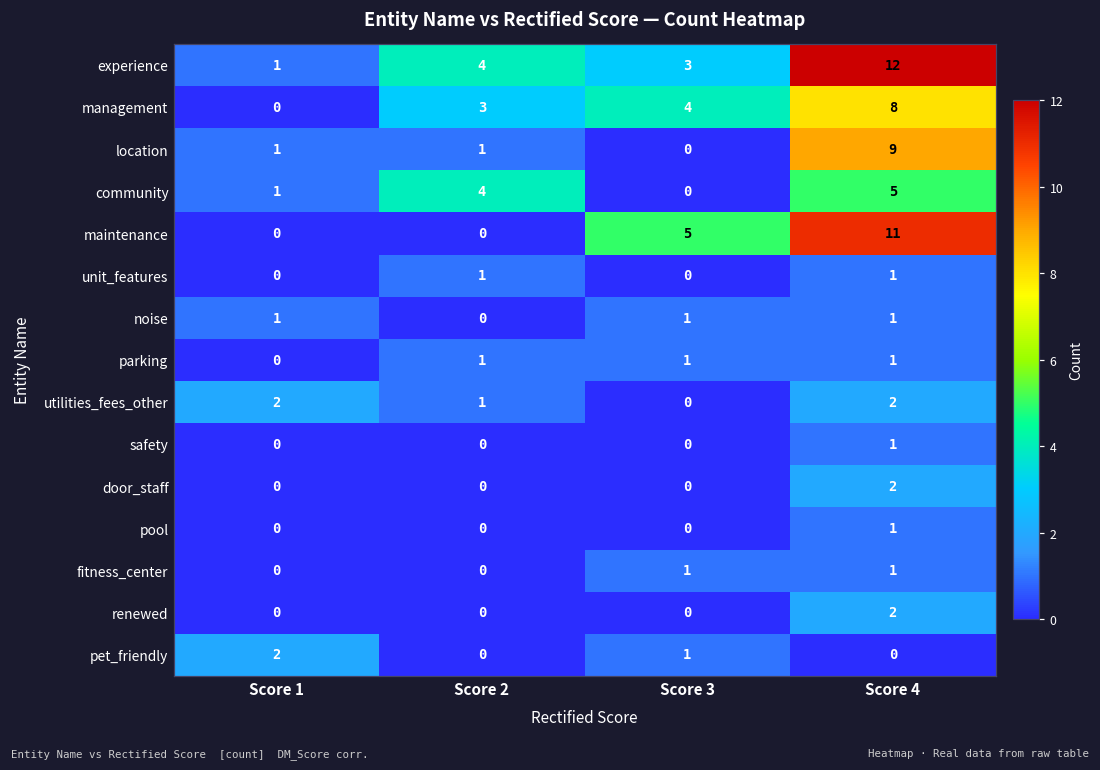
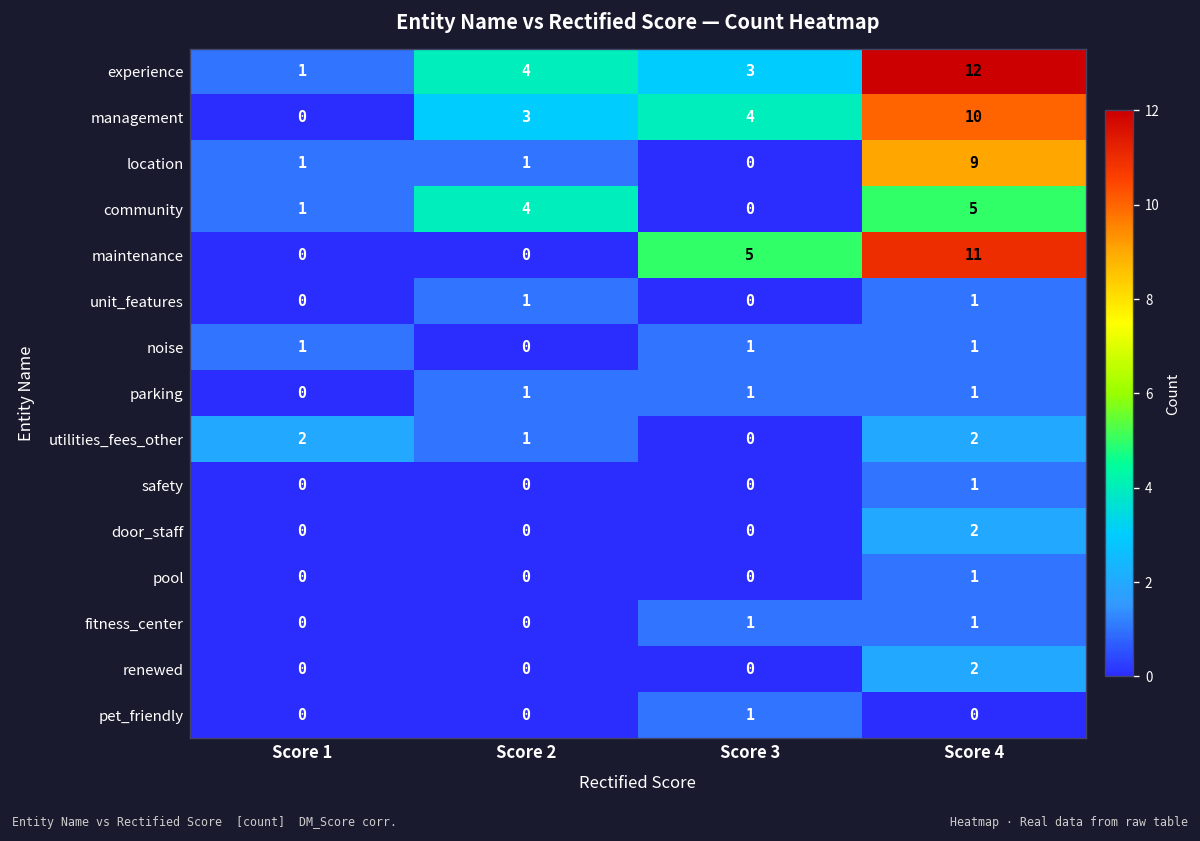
management, Score 4: 8 -> 10
pet_friendly, Score 1: 2 -> 0
